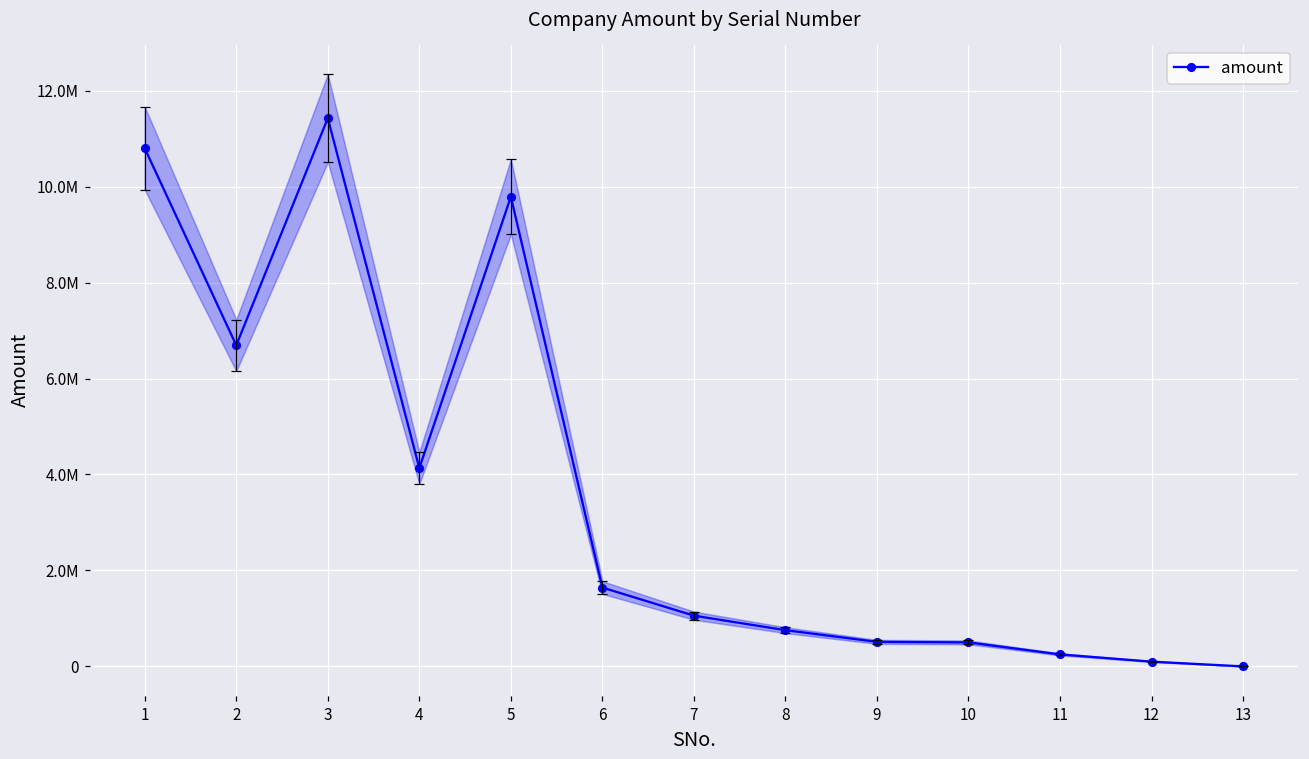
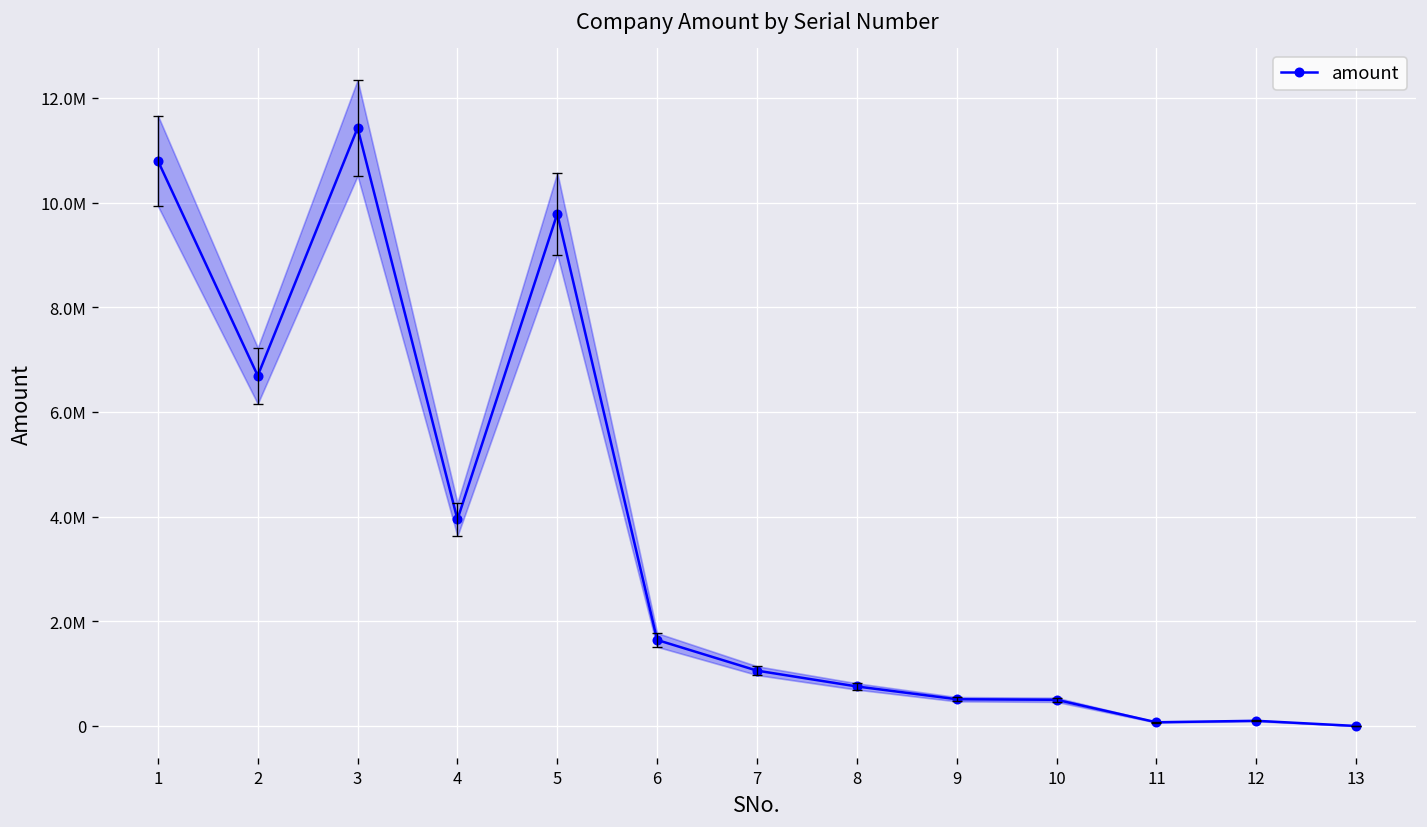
amount, 4: 4100000 -> 3900000
amount, 11: 300000 -> 100000
